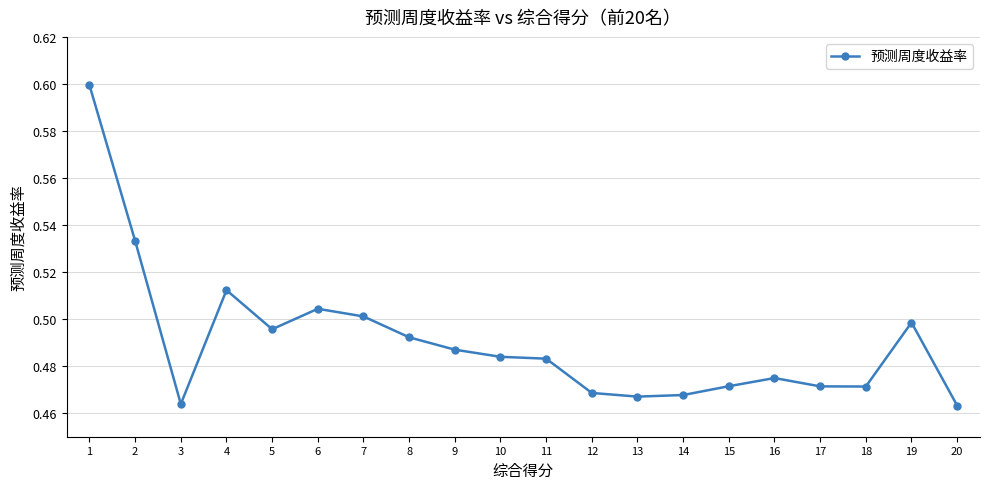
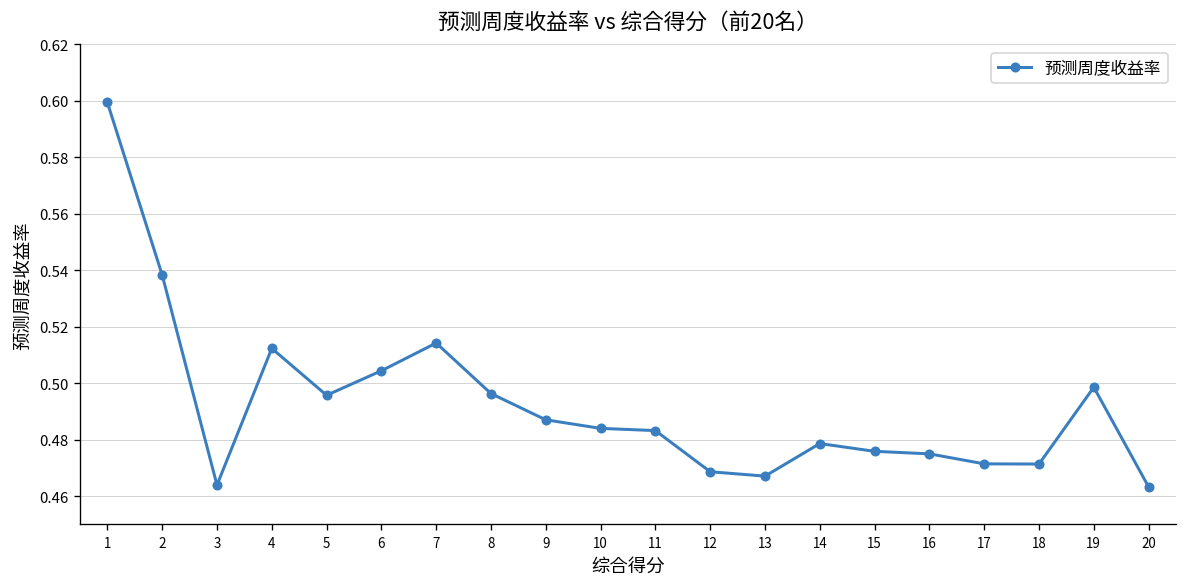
2: 0.533 -> 0.538
7: 0.501 -> 0.514
8: 0.492 -> 0.496
14: 0.468 -> 0.479
15: 0.471 -> 0.476
